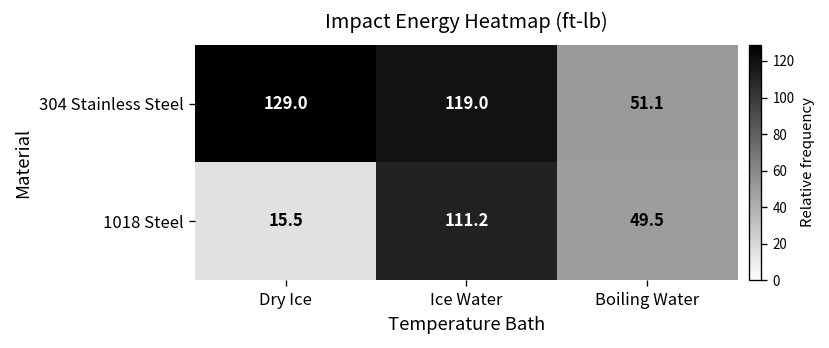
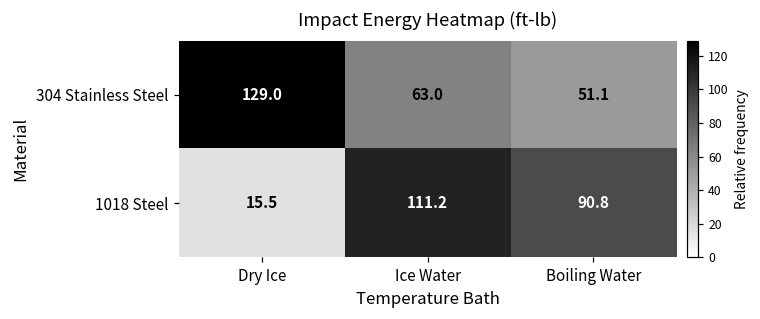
304 Stainless Steel, Ice Water: 119.0 -> 63.0
1018 Steel, Boiling Water: 49.5 -> 90.8
